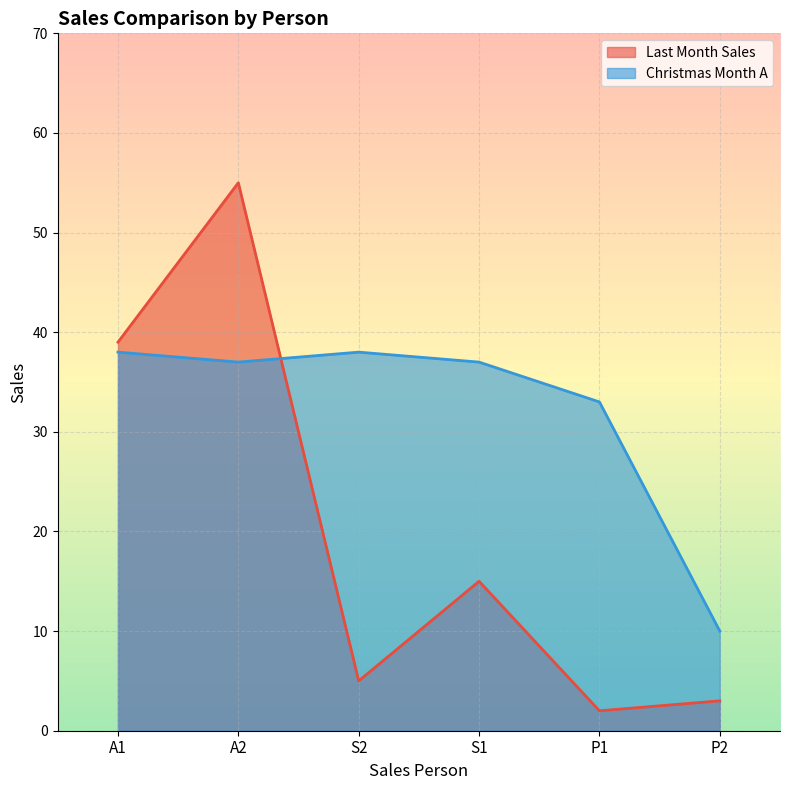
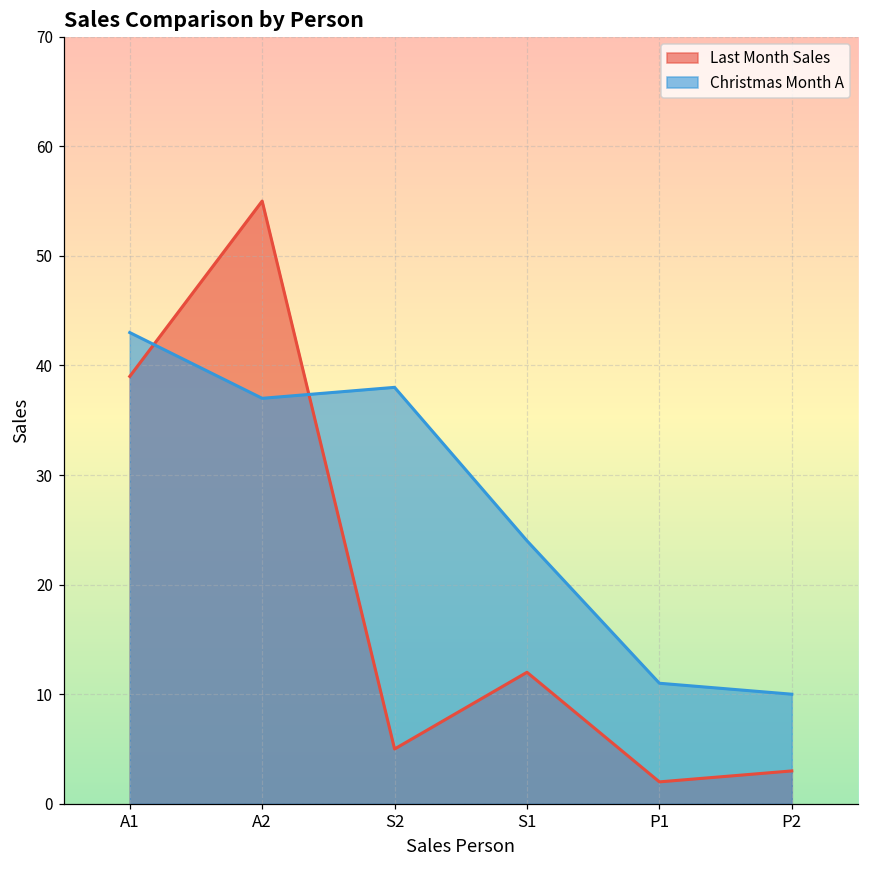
Christmas Month A, A1: 38 -> 43
Last Month Sales, S1: 15 -> 12
Christmas Month A, S1: 37 -> 24
Christmas Month A, P1: 33 -> 11
